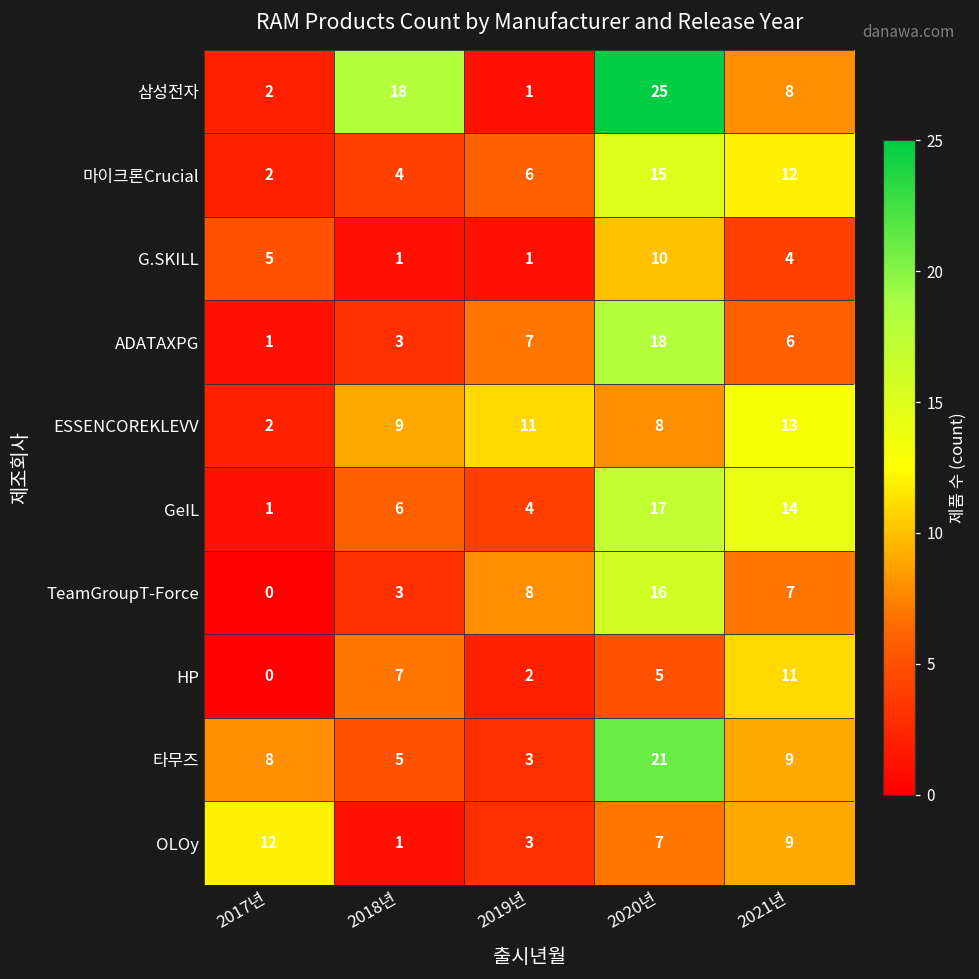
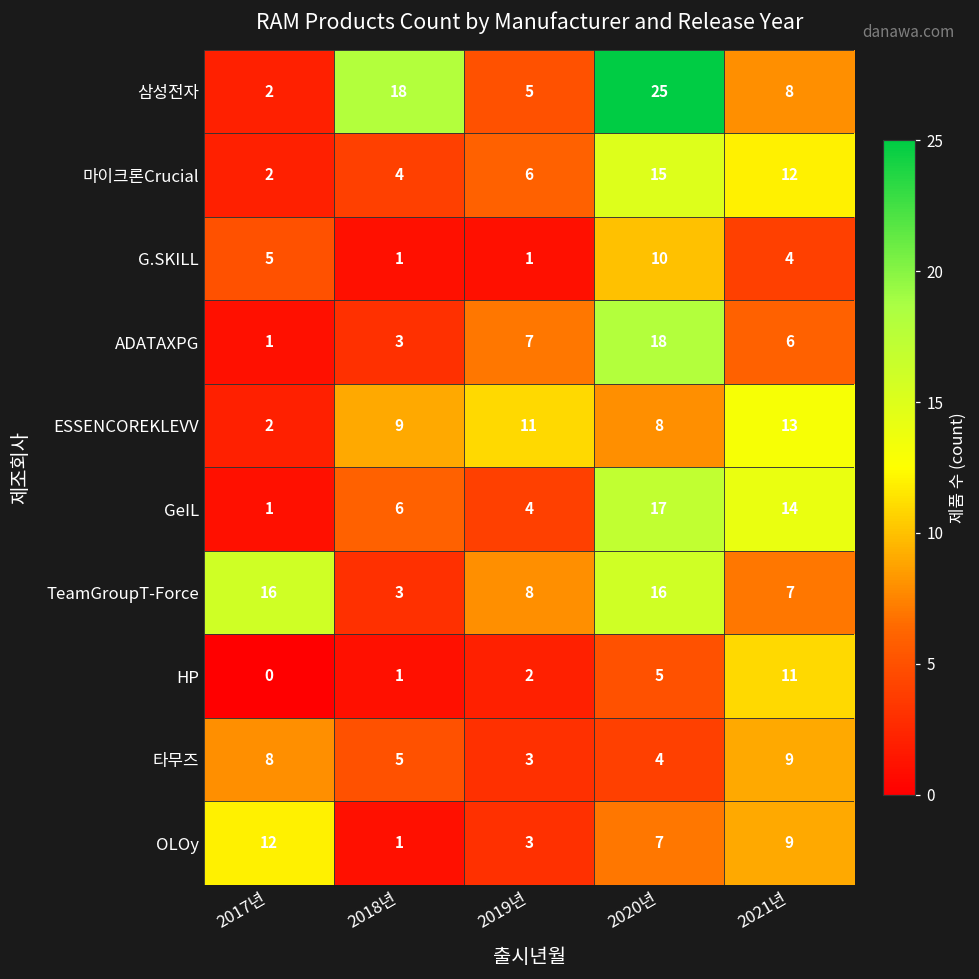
삼성전자, 2019년: 1 -> 5
TeamGroupT-Force, 2017년: 0 -> 16
HP, 2018년: 7 -> 1
타무즈, 2020년: 21 -> 4
